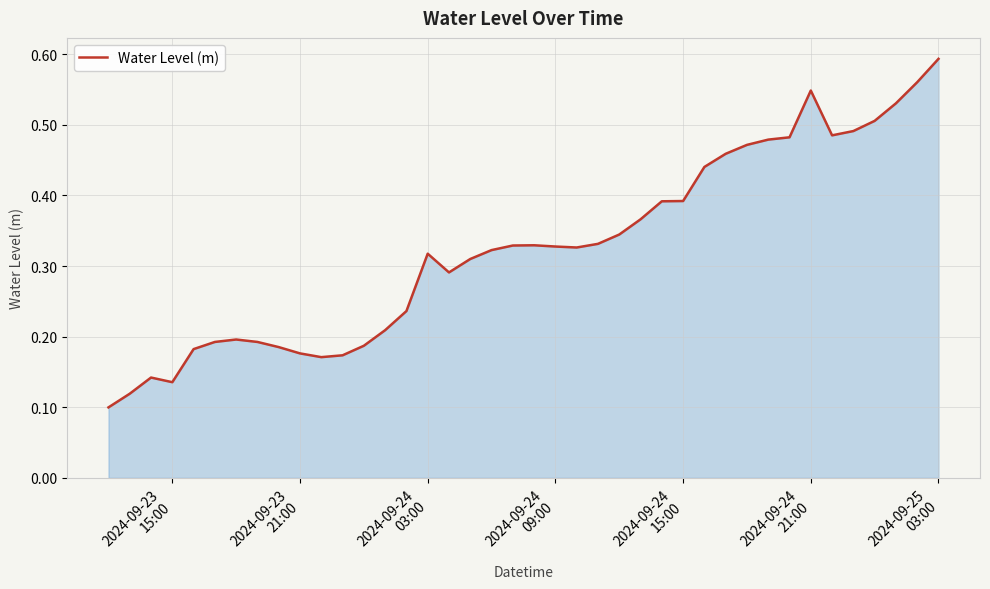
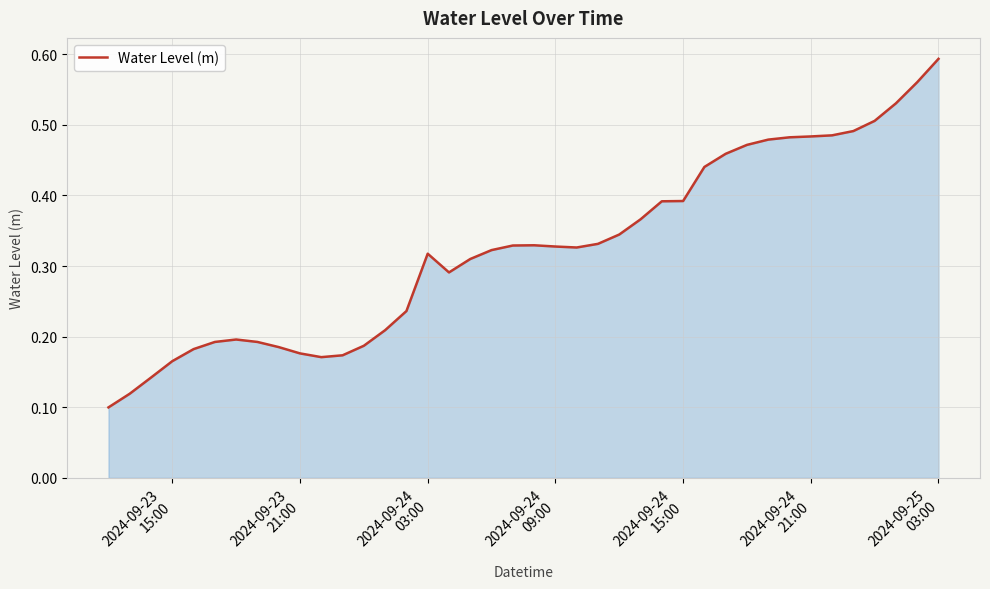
2024-09-23 15:00: 0.14 -> 0.17
2024-09-24 21:00: 0.55 -> 0.48
